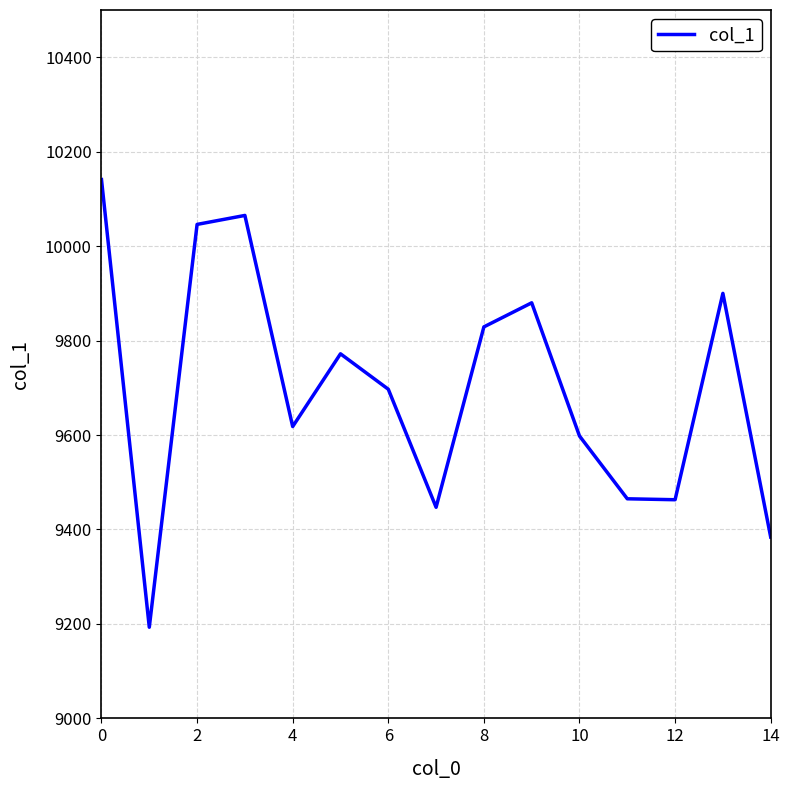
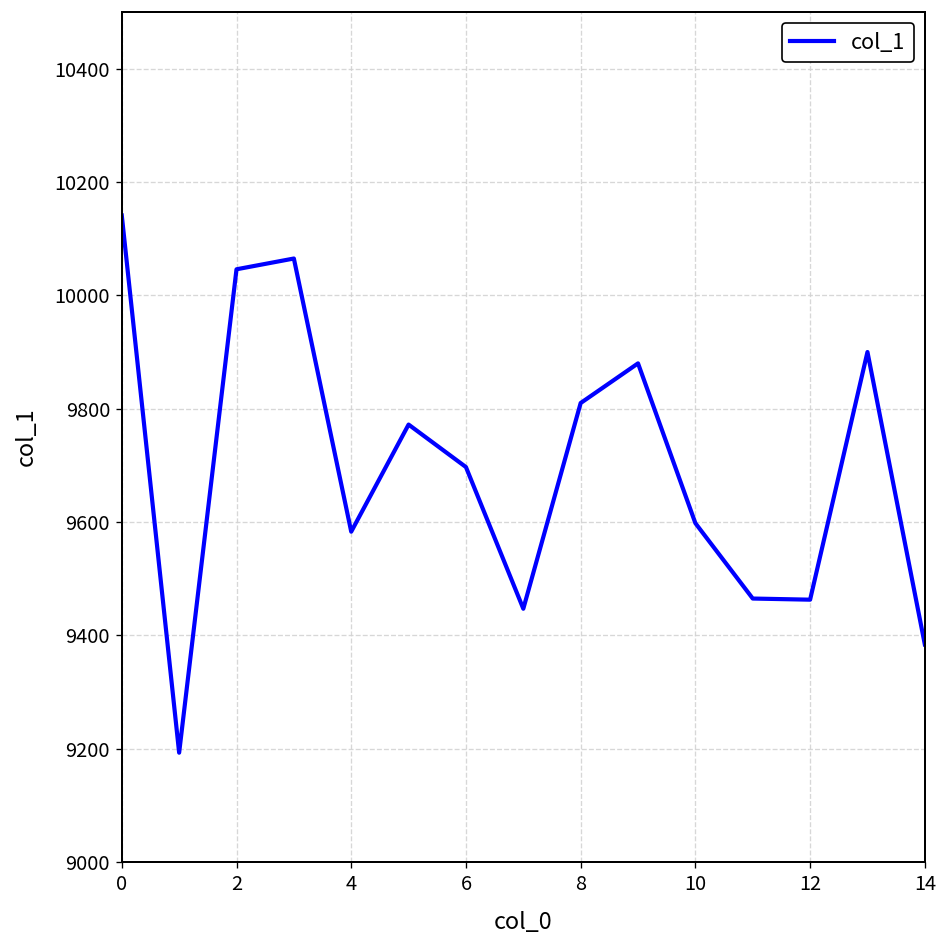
4: 9620 -> 9580
8: 9830 -> 9810
